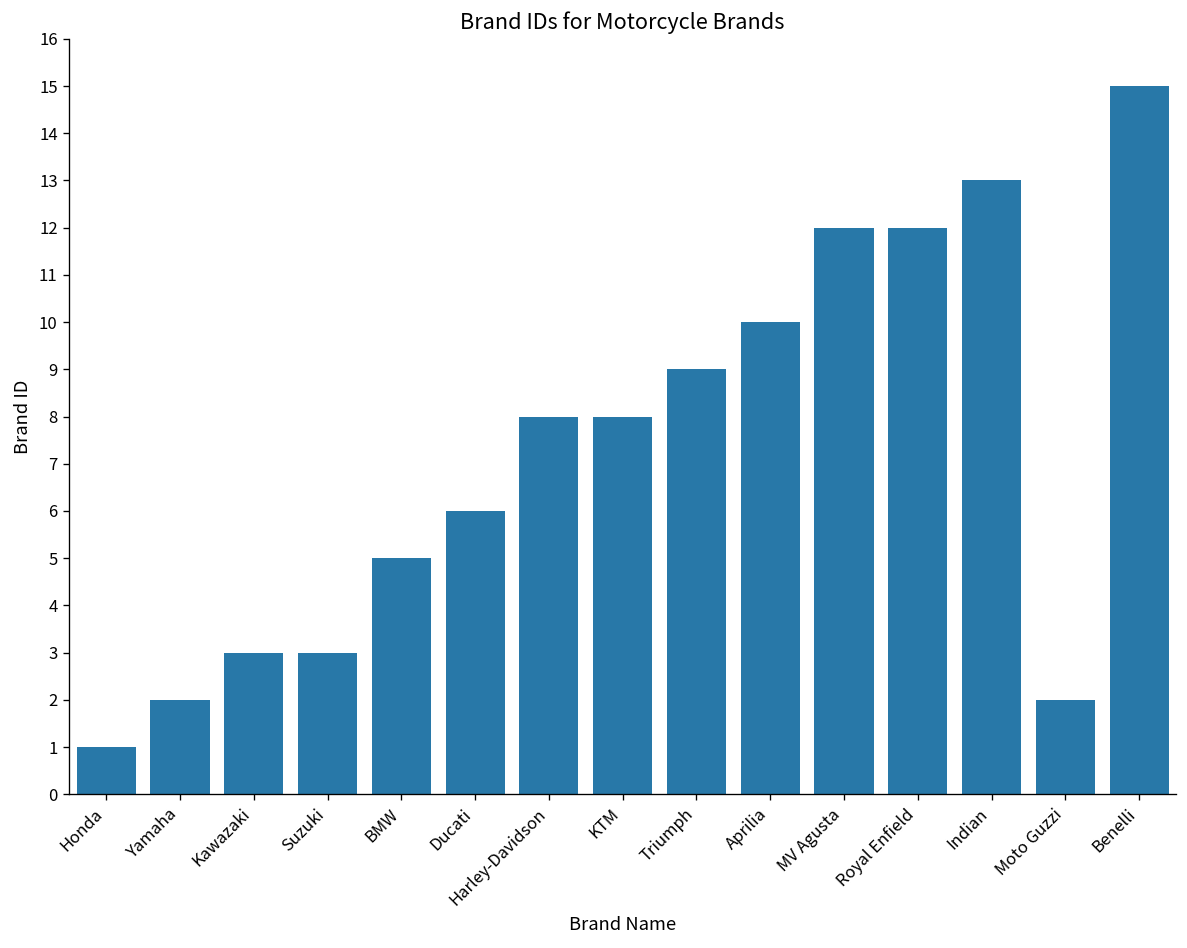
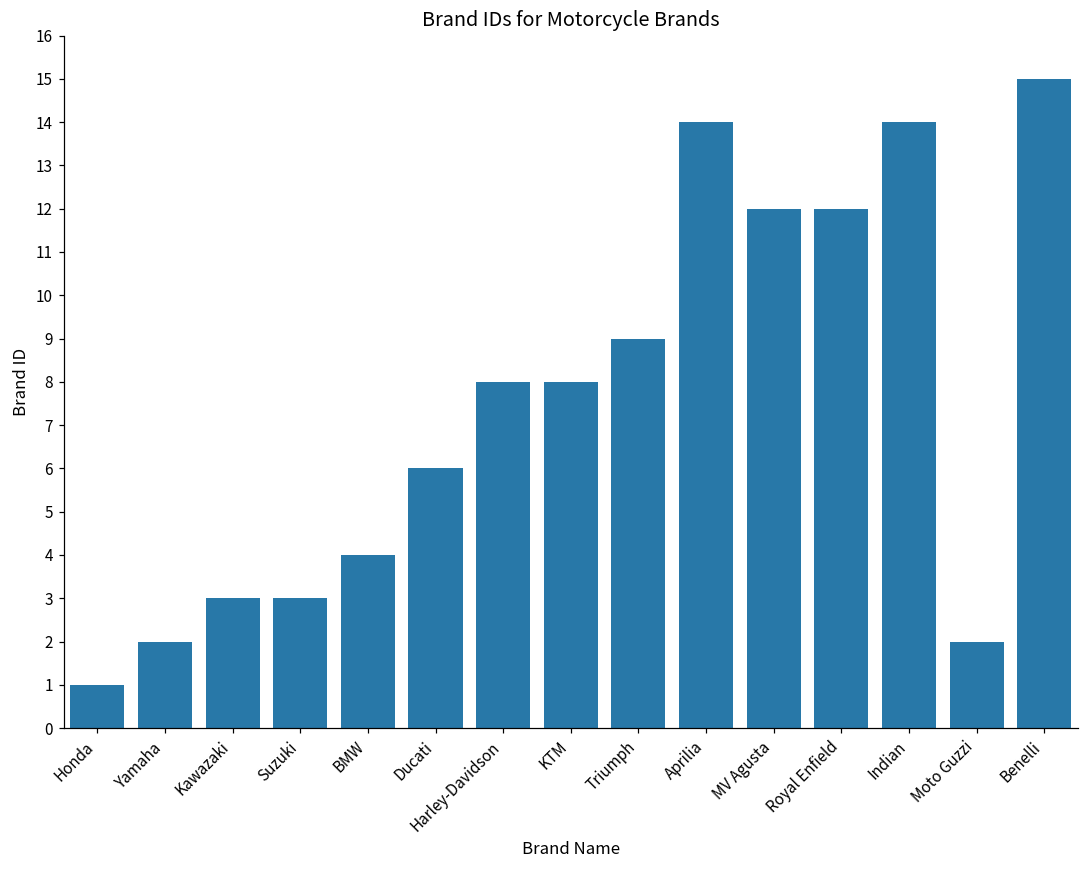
BMW: 5 -> 4
Aprilia: 10 -> 14
Indian: 13 -> 14
